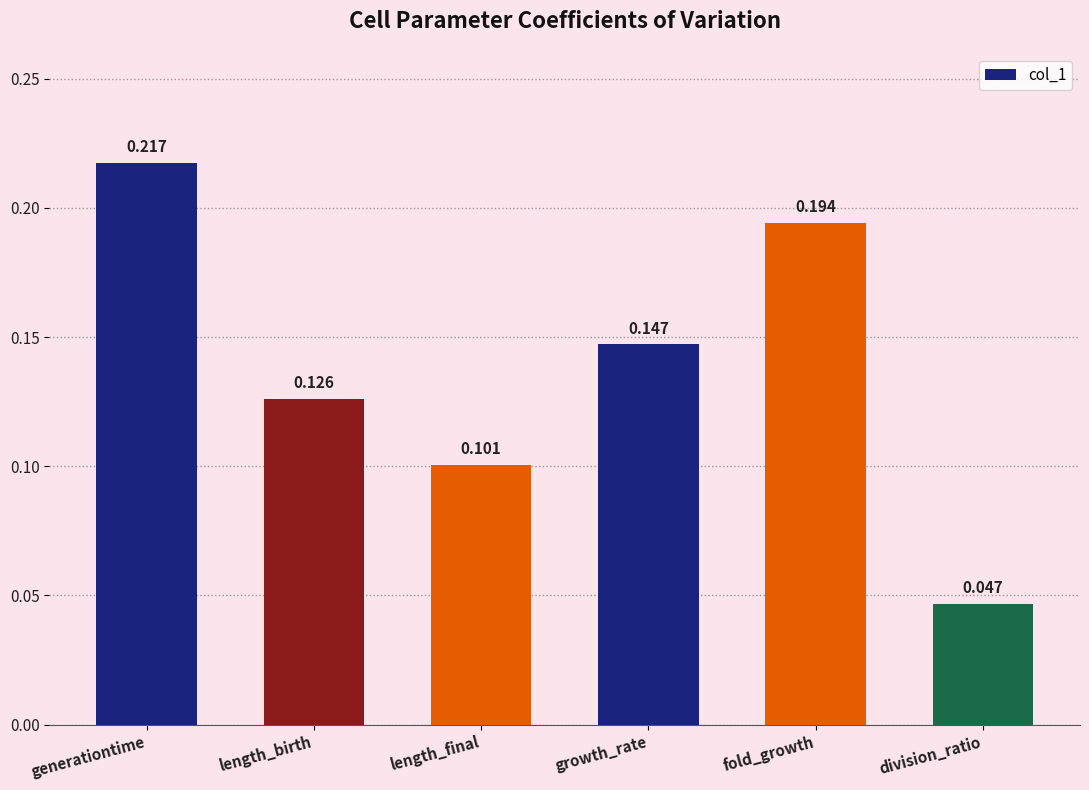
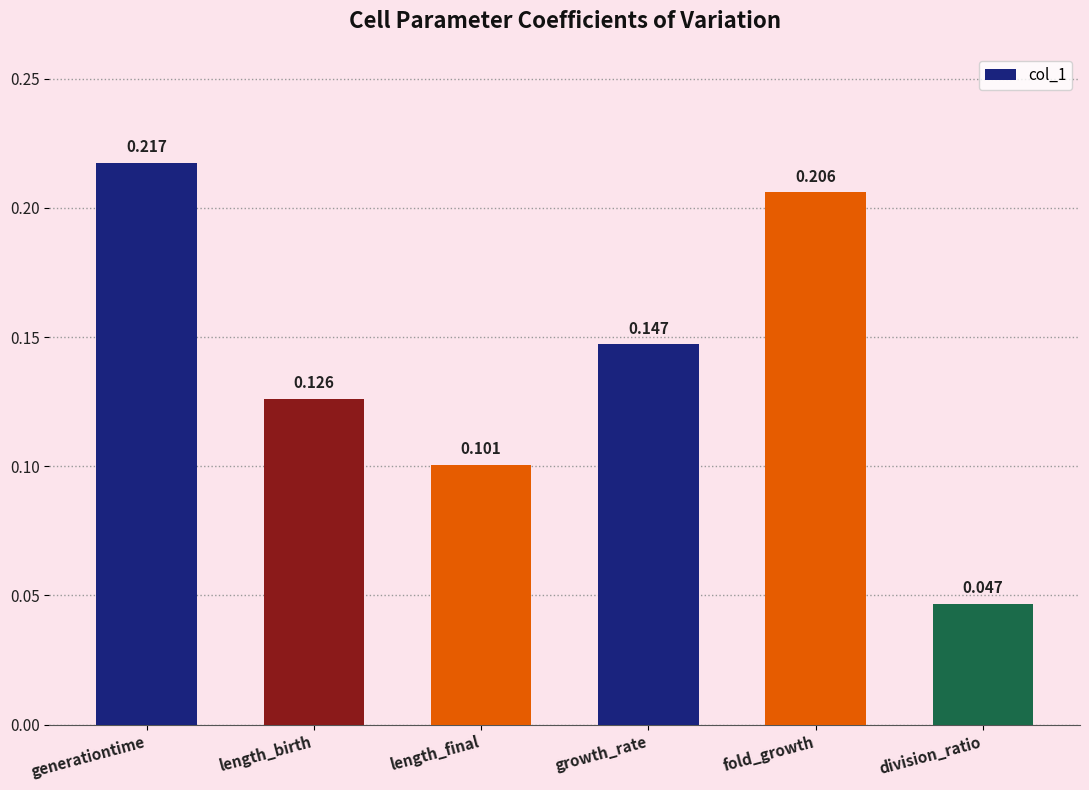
fold_growth: 0.194 -> 0.206
